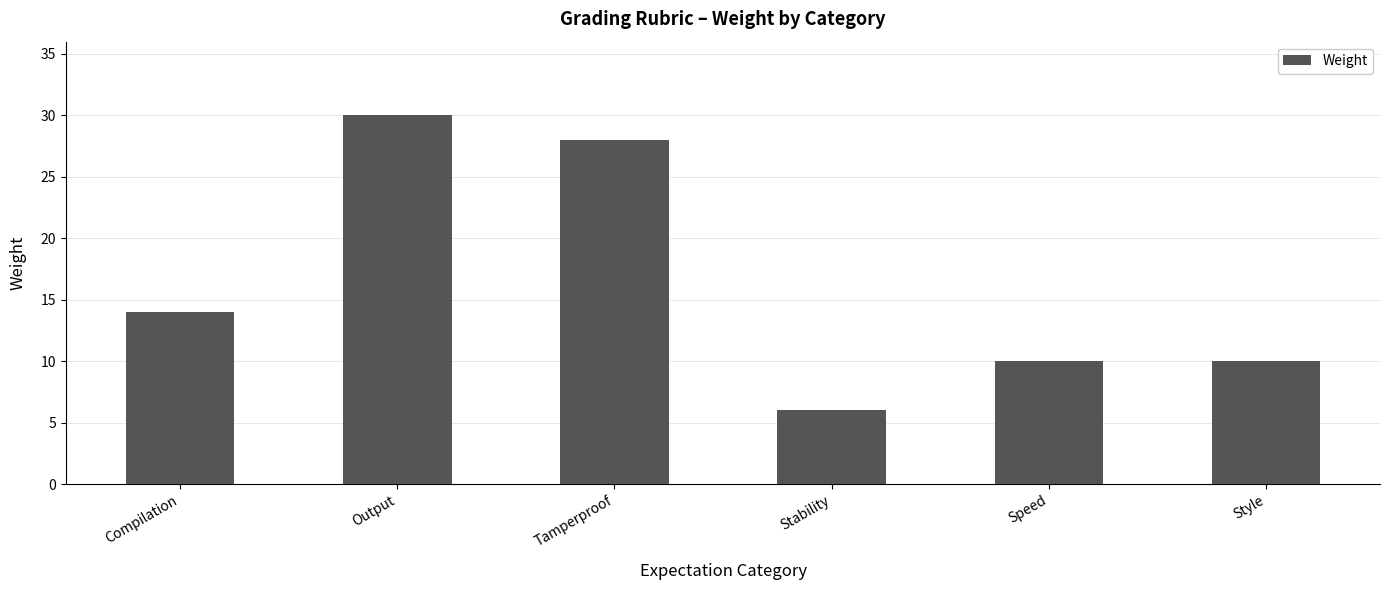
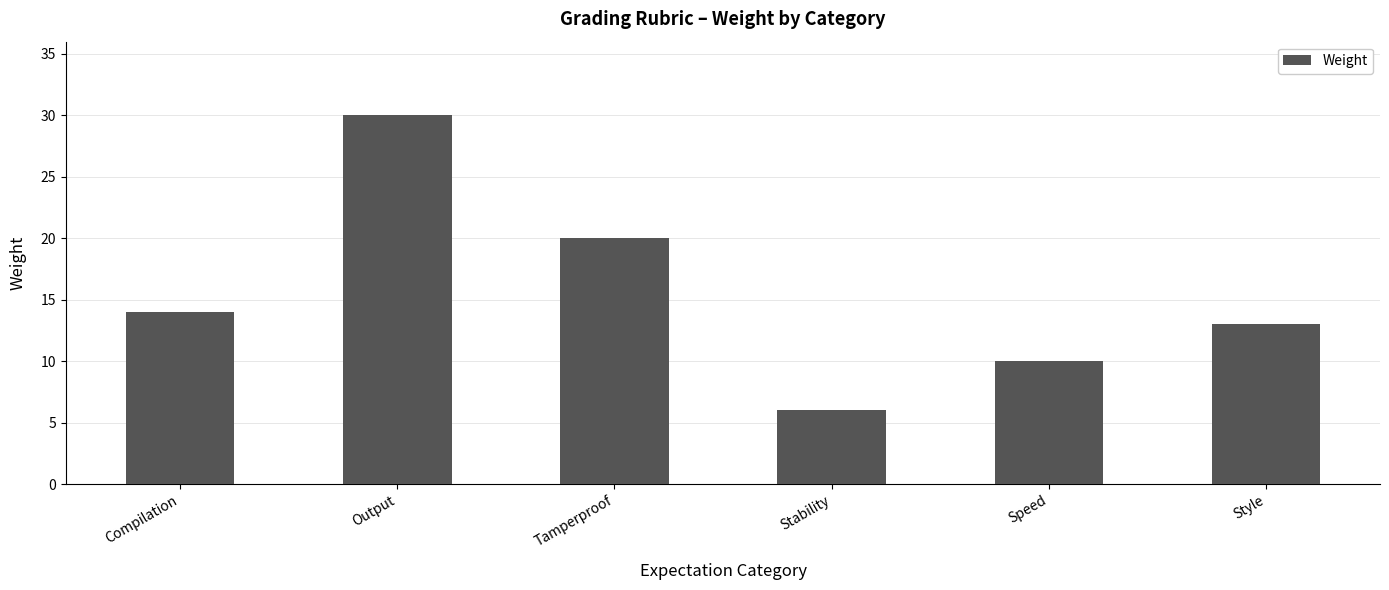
Tamperproof: 28 -> 20
Style: 10 -> 13
